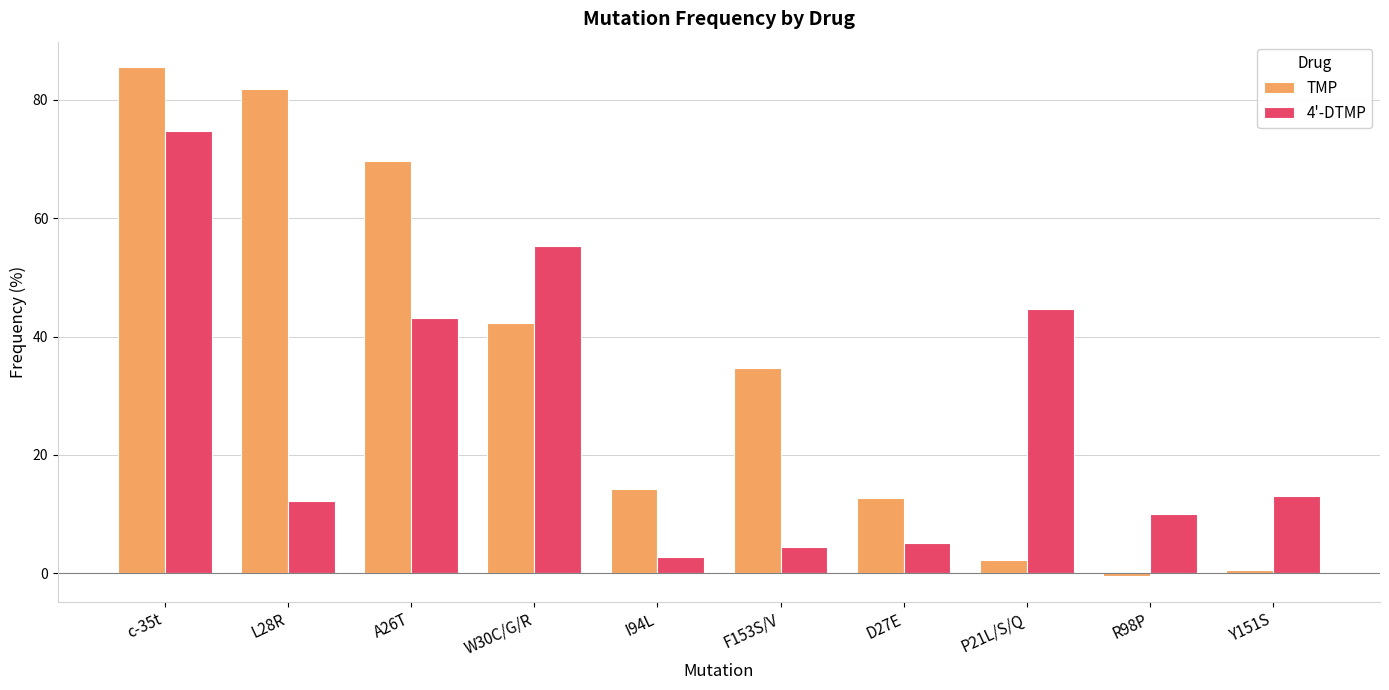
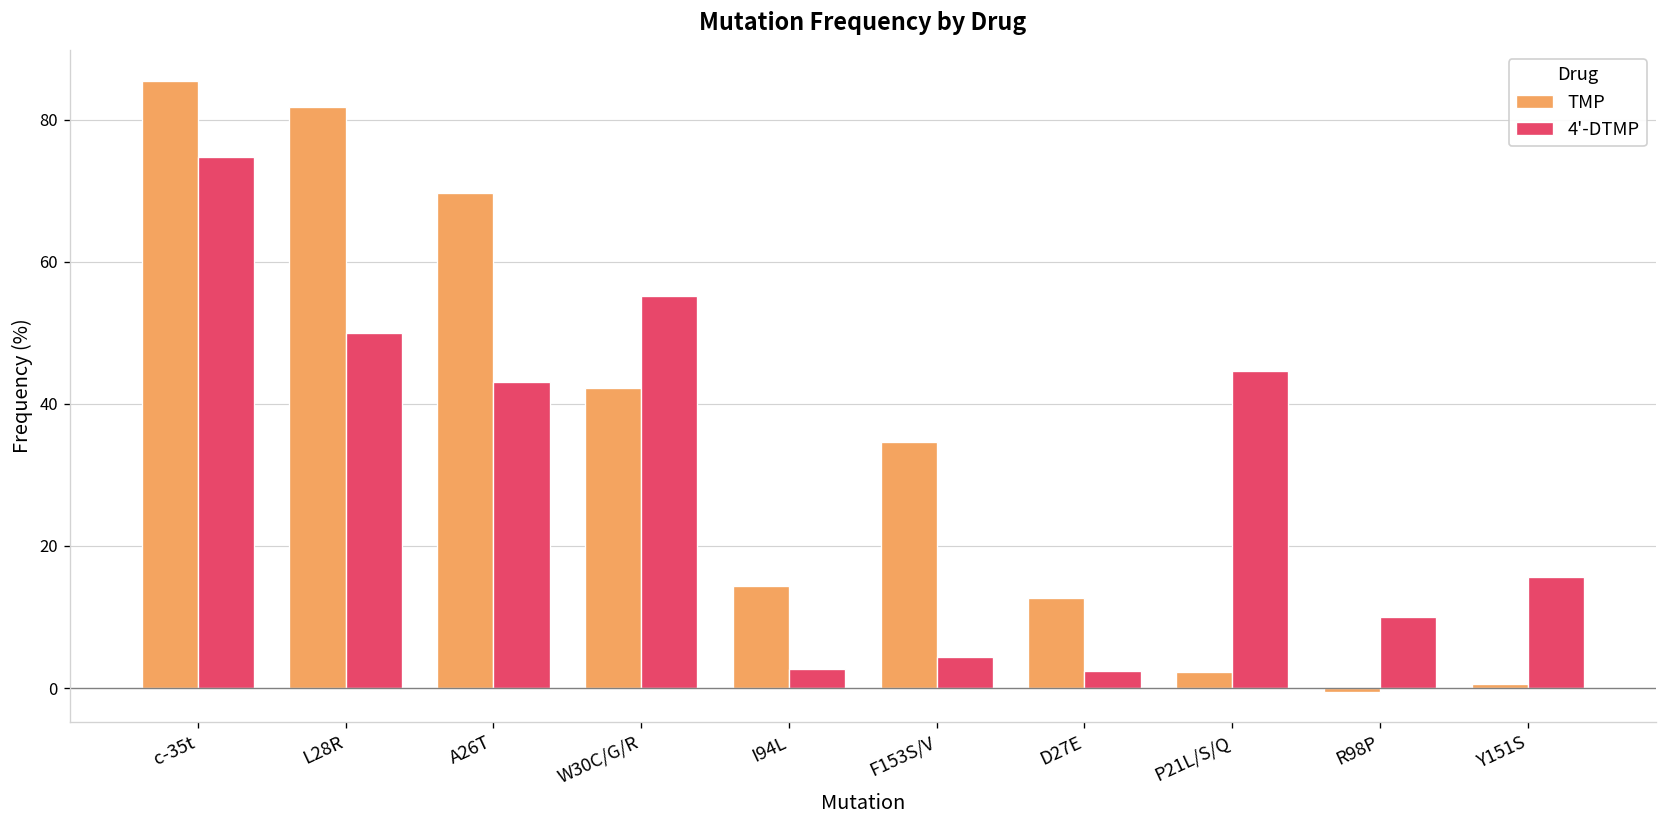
4'-DTMP, L28R: 12 -> 50
4'-DTMP, D27E: 5 -> 2
4'-DTMP, Y151S: 13 -> 16
